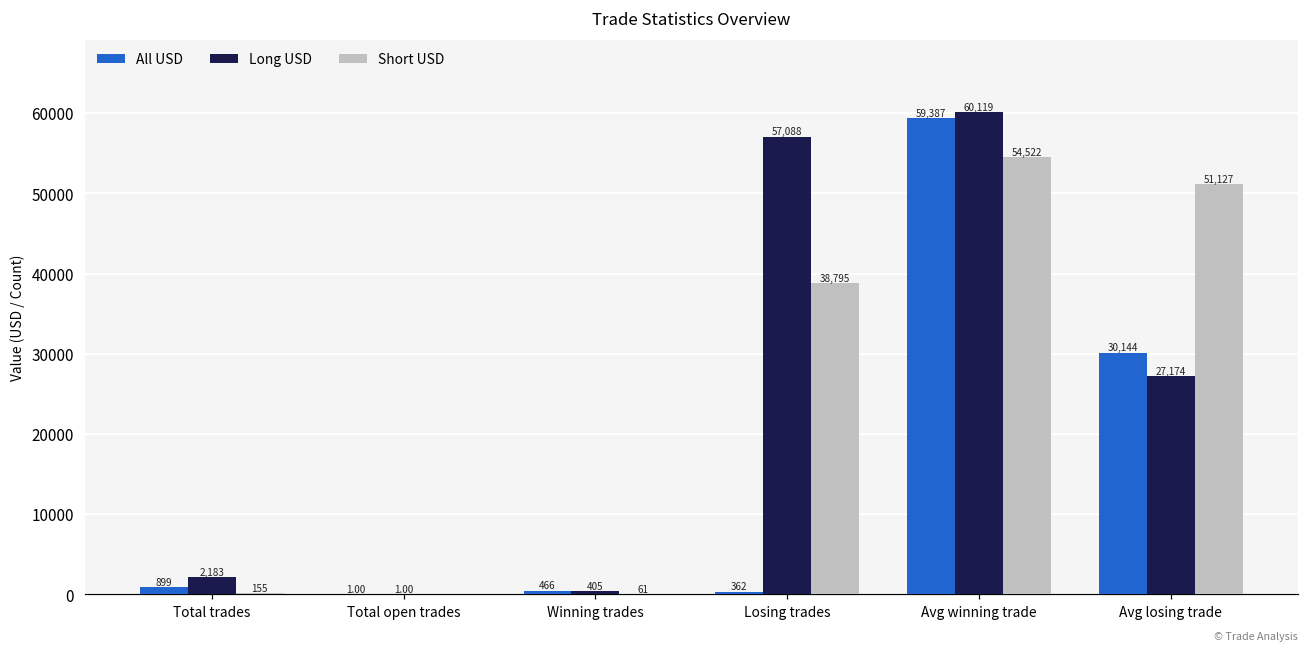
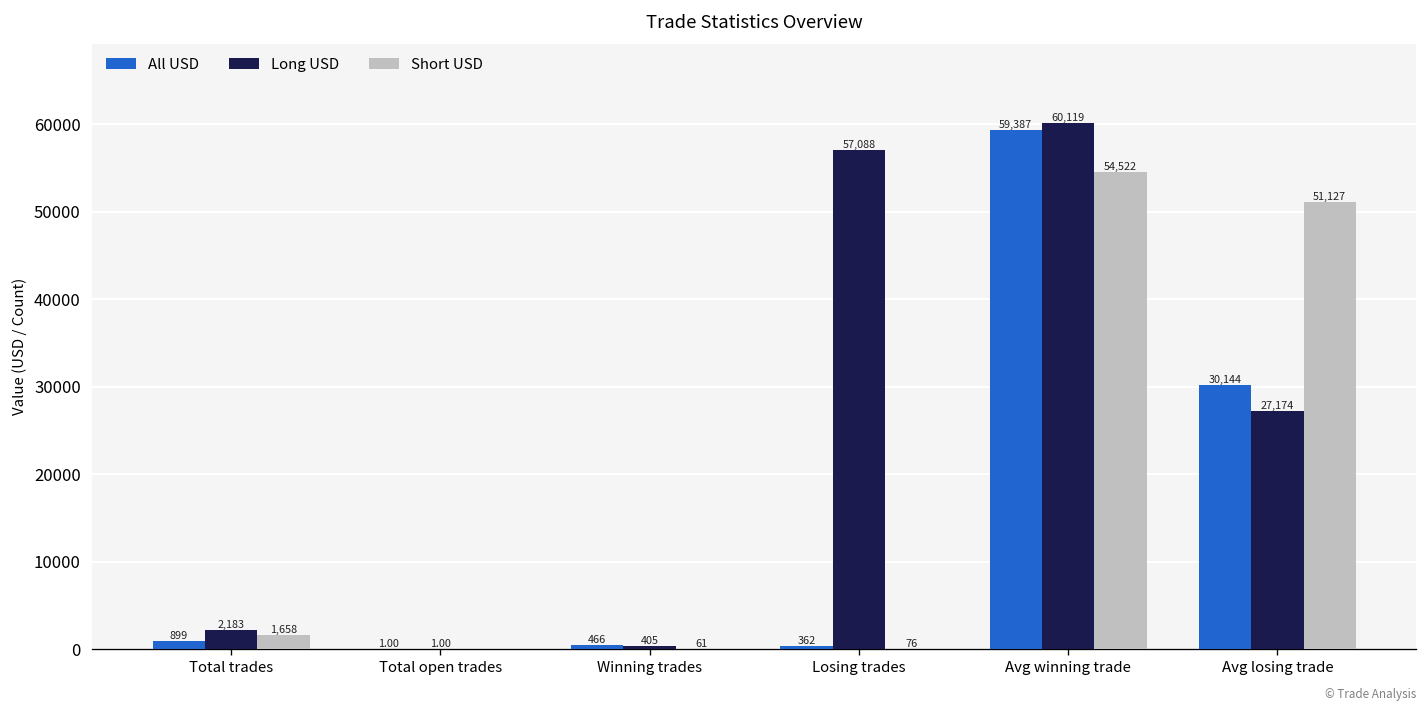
Short USD, Total trades: 155 -> 1,658
Short USD, Losing trades: 38,795 -> 76
